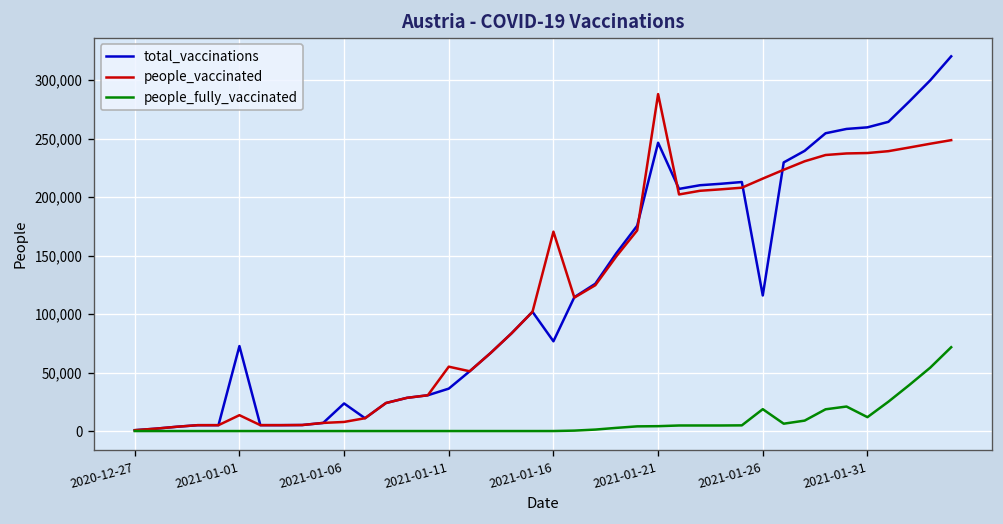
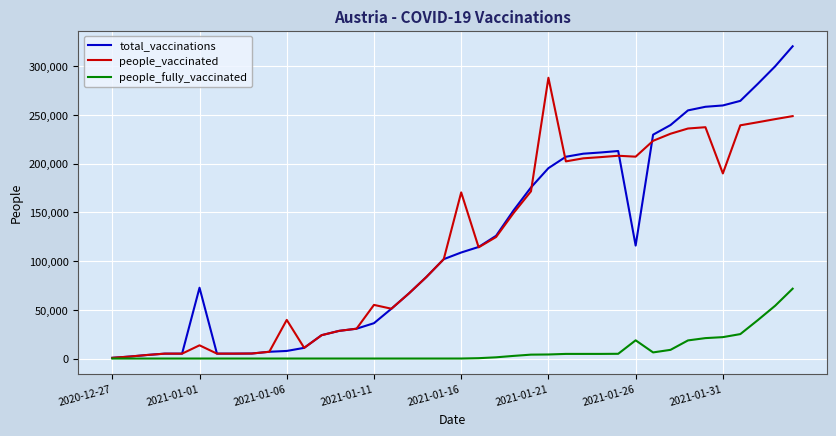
total_vaccinations, 2021-01-06: 20,000 -> 10,000
people_vaccinated, 2021-01-06: 10,000 -> 40,000
total_vaccinations, 2021-01-16: 80,000 -> 110,000
total_vaccinations, 2021-01-21: 250,000 -> 200,000
people_vaccinated, 2021-01-26: 220,000 -> 210,000
people_vaccinated, 2021-01-31: 240,000 -> 190,000
people_fully_vaccinated, 2021-01-31: 10,000 -> 20,000
